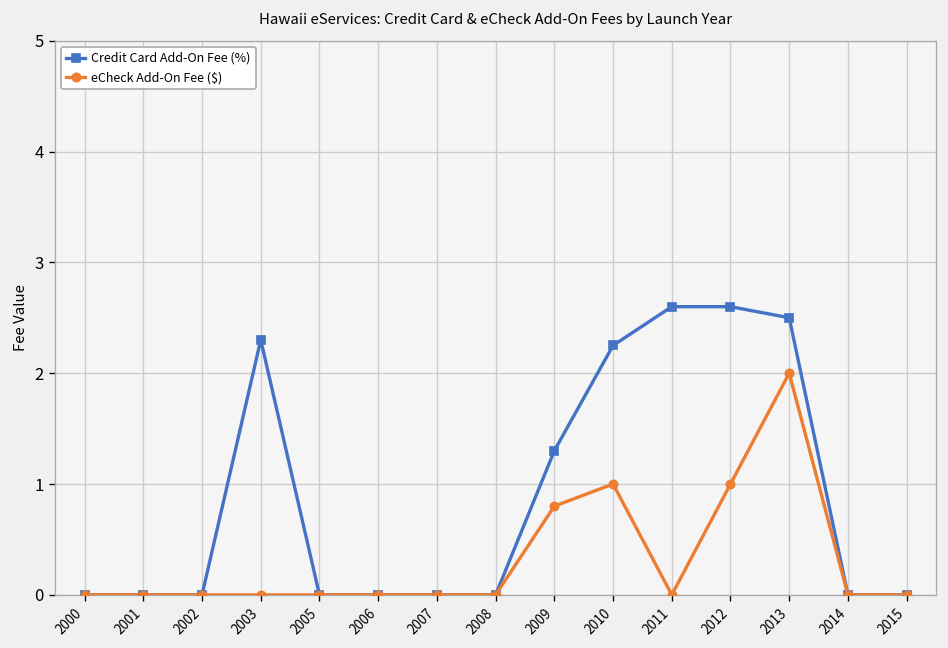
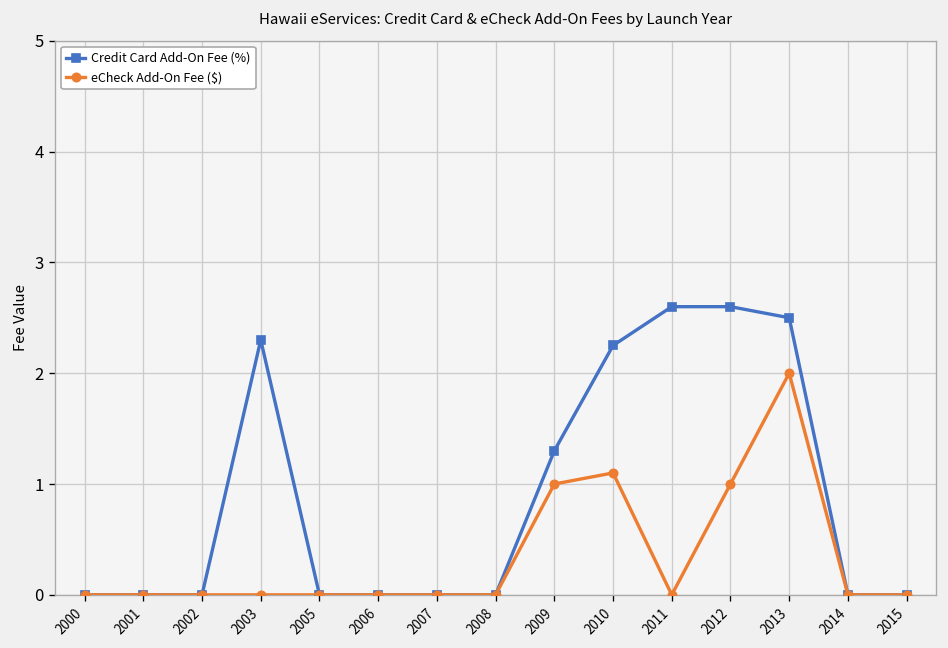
eCheck Add-On Fee ($), 2009: 0.8 -> 1.0
eCheck Add-On Fee ($), 2010: 1.0 -> 1.1
